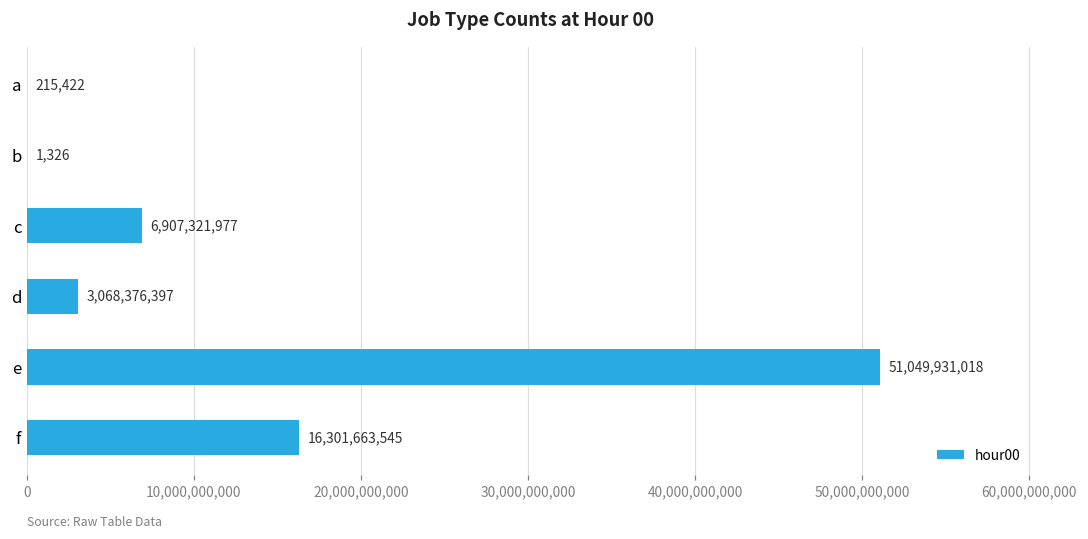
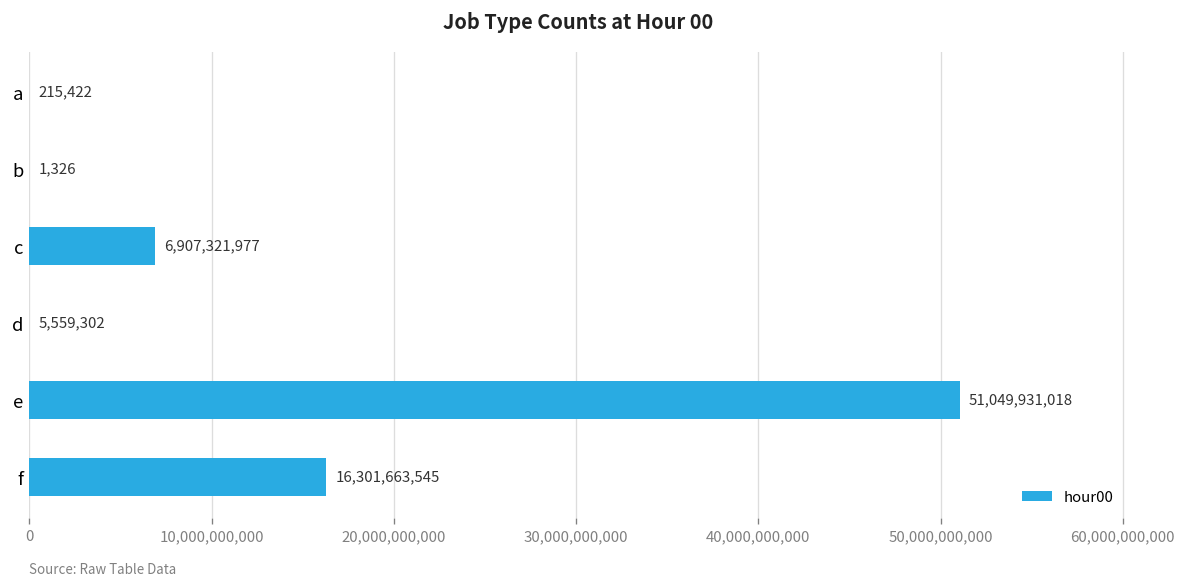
d: 3,068,376,397 -> 5,559,302
